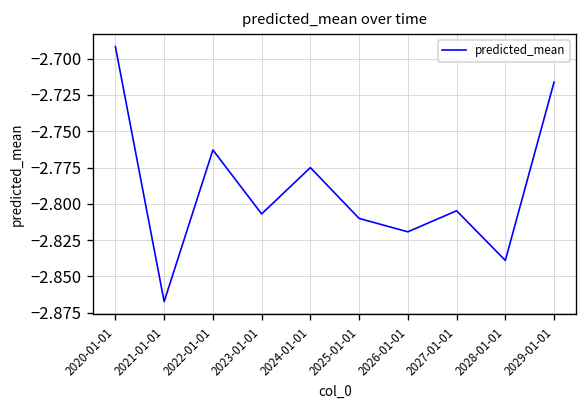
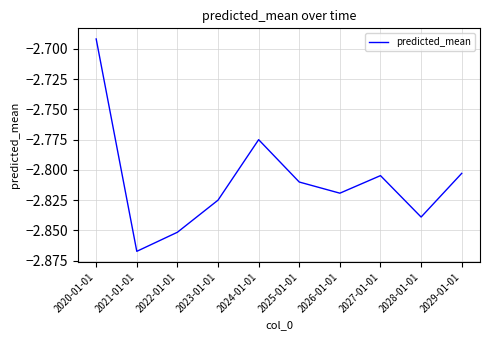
2022-01-01: -2.763 -> -2.852
2023-01-01: -2.807 -> -2.825
2029-01-01: -2.716 -> -2.803
